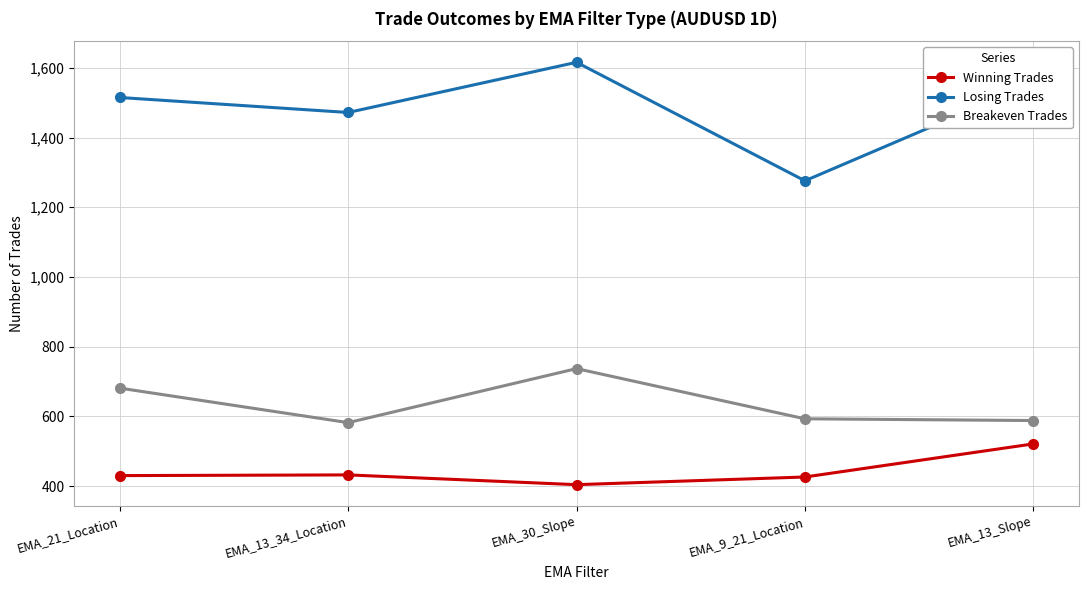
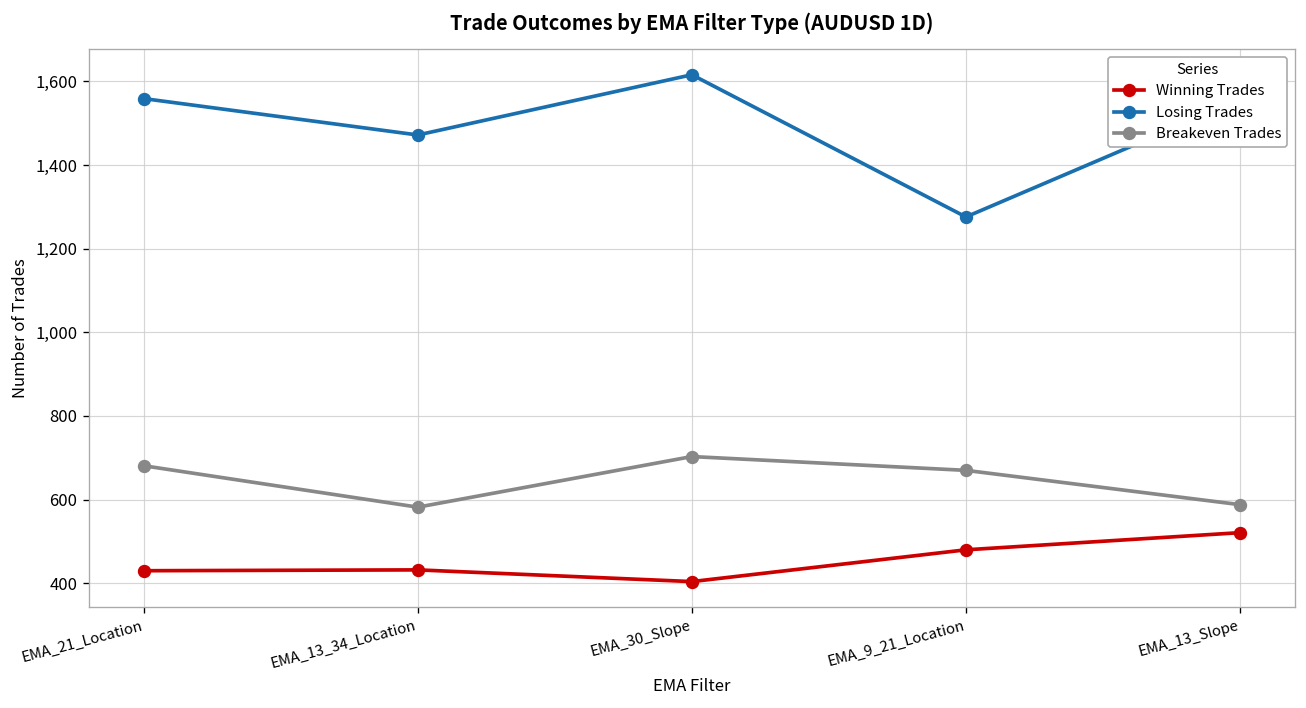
Losing Trades, EMA_21_Location: 1,520 -> 1,560
Breakeven Trades, EMA_30_Slope: 740 -> 700
Winning Trades, EMA_9_21_Location: 430 -> 480
Breakeven Trades, EMA_9_21_Location: 590 -> 670
